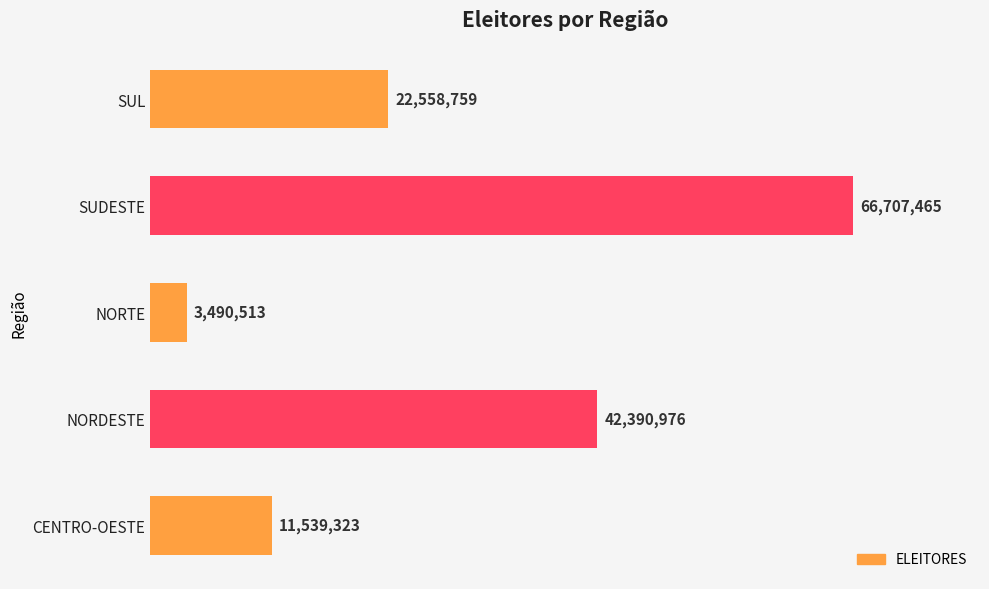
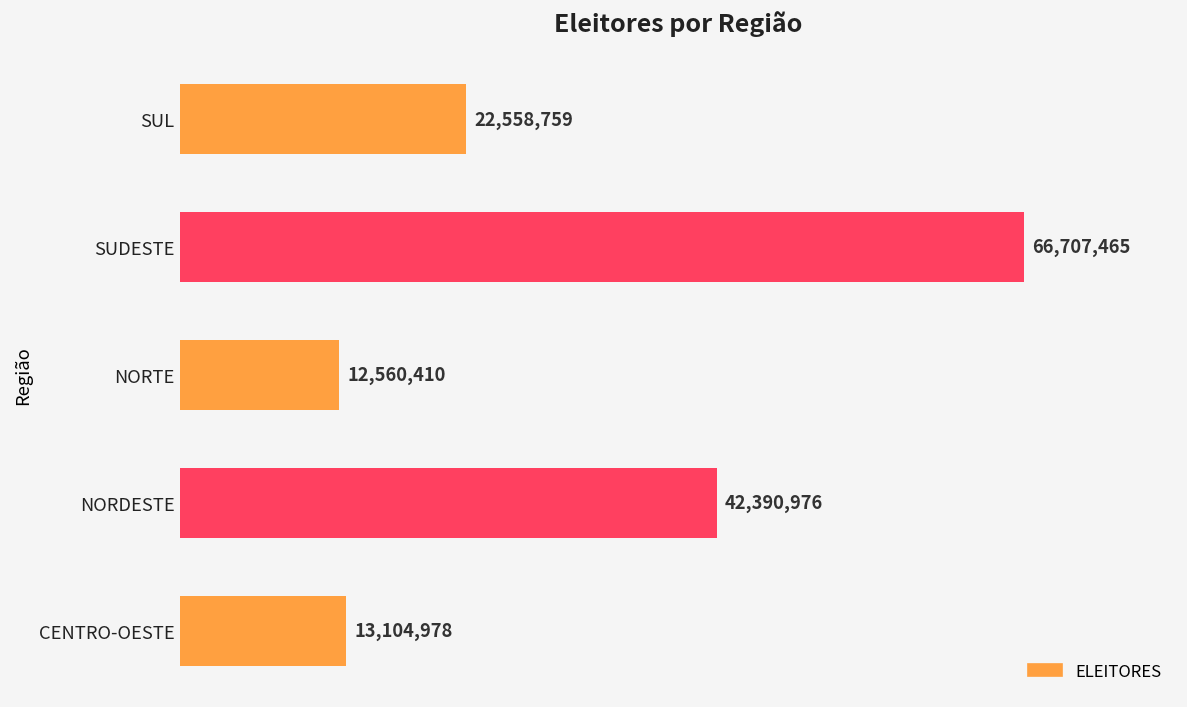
NORTE: 3,490,513 -> 12,560,410
CENTRO-OESTE: 11,539,323 -> 13,104,978
